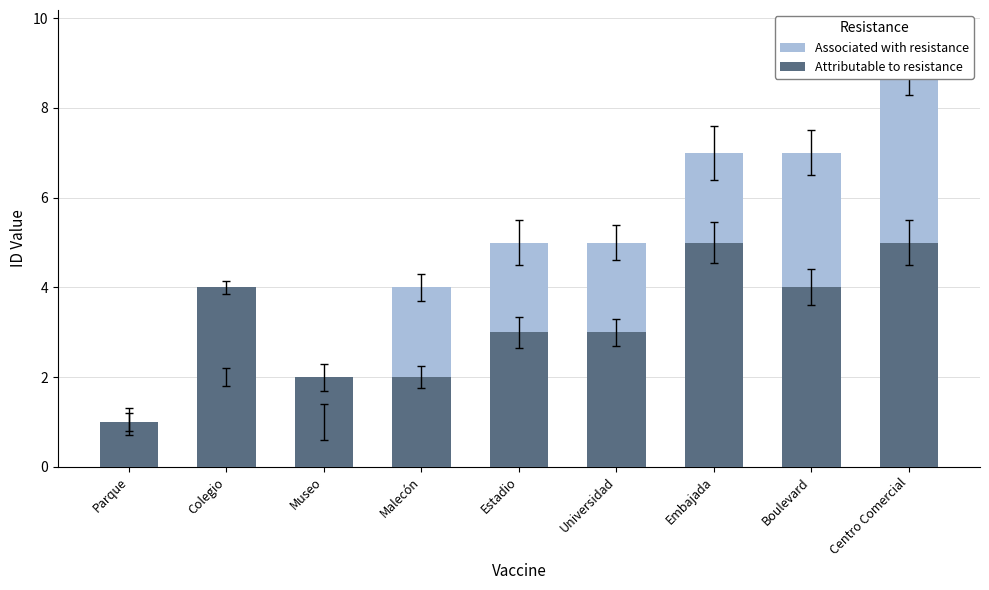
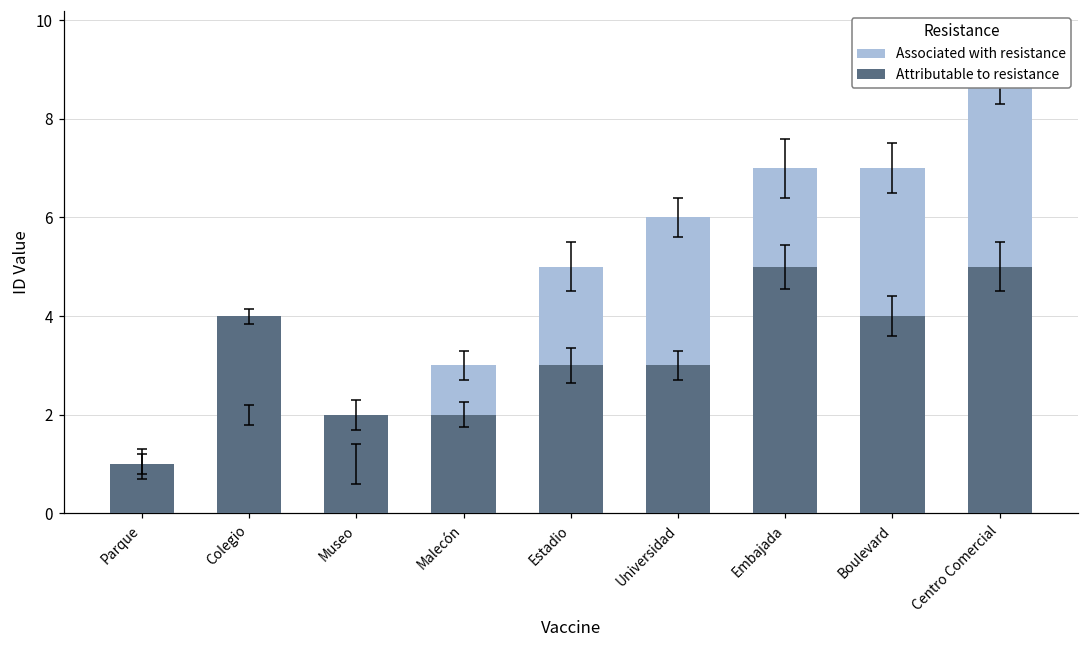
Associated with resistance, Malecón: 4 -> 3
Associated with resistance, Universidad: 5 -> 6
